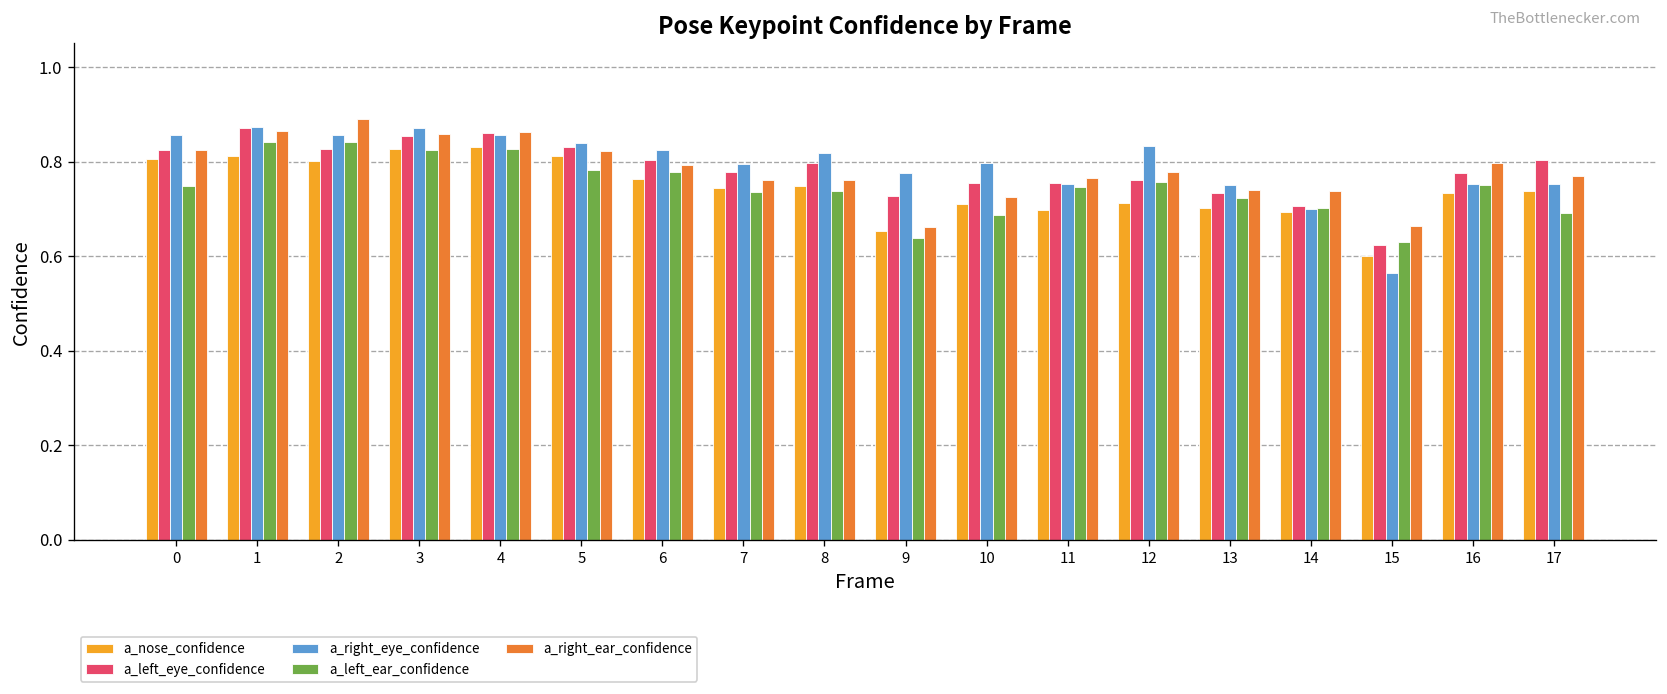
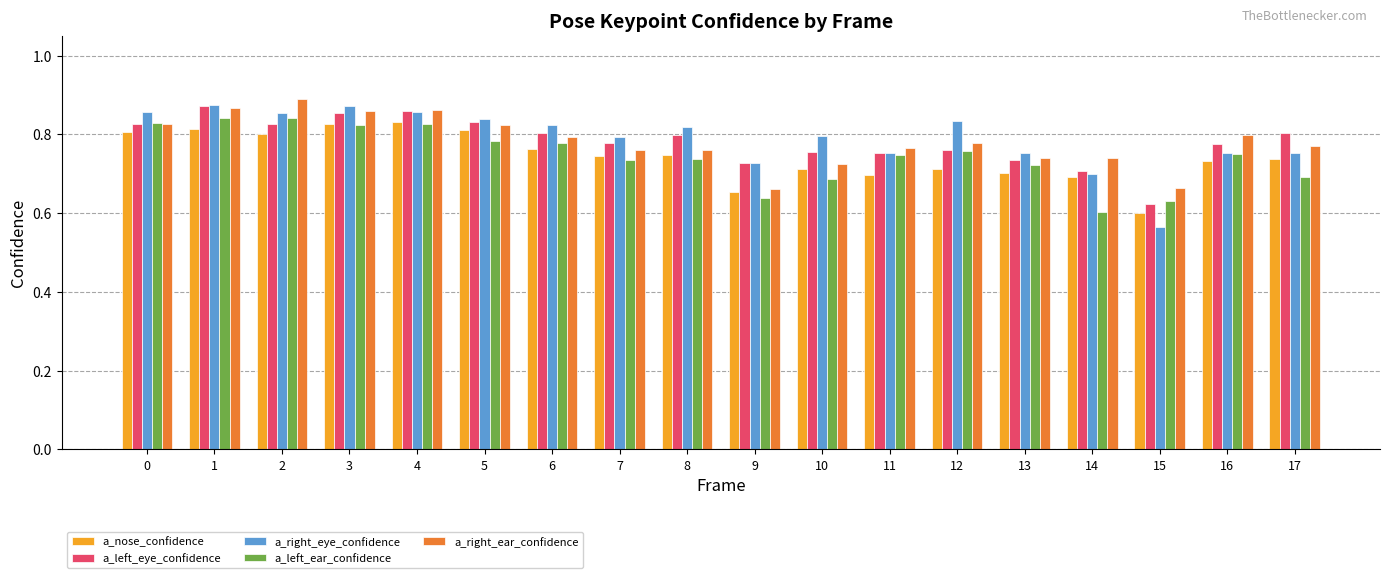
a_left_ear_confidence, 0: 0.75 -> 0.83
a_right_eye_confidence, 9: 0.77 -> 0.73
a_left_ear_confidence, 14: 0.70 -> 0.60
